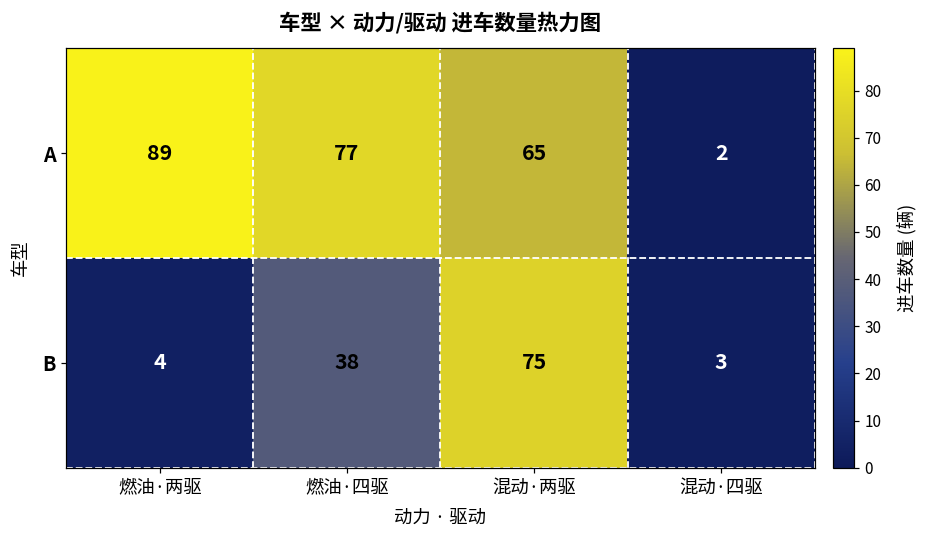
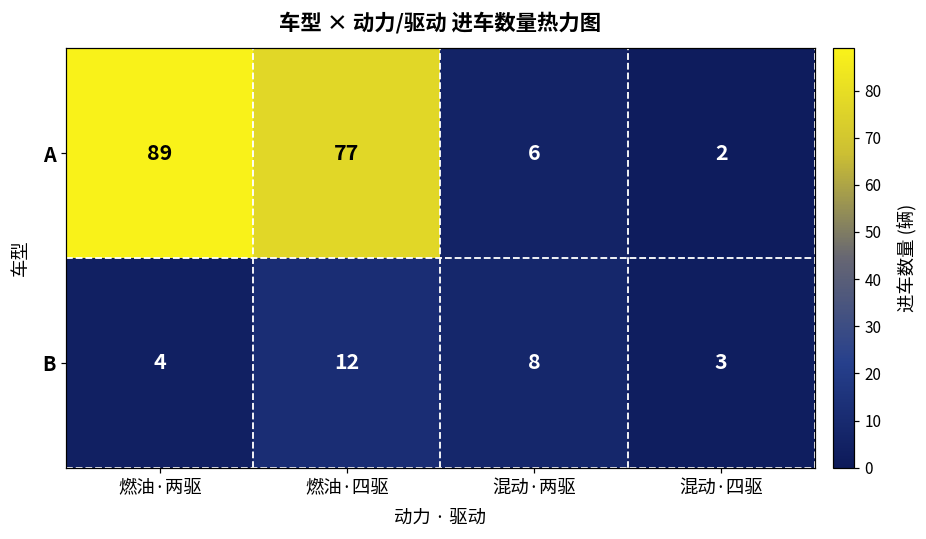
A, 混动·两驱: 65 -> 6
B, 燃油·四驱: 38 -> 12
B, 混动·两驱: 75 -> 8
